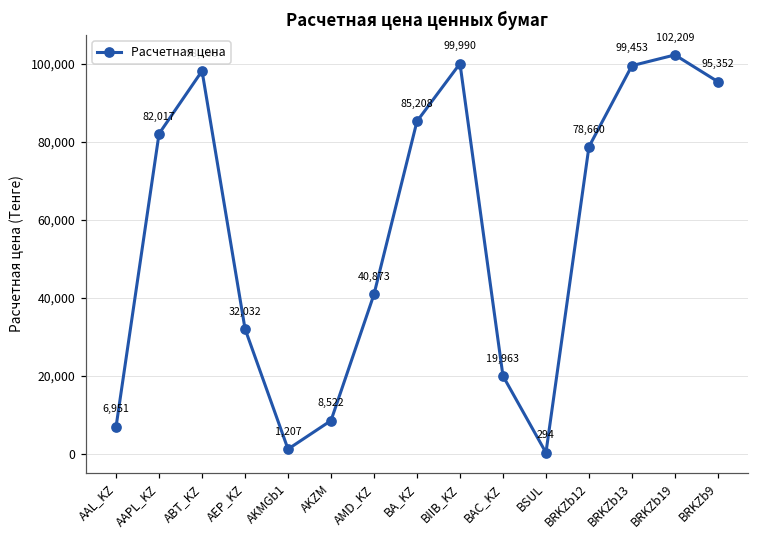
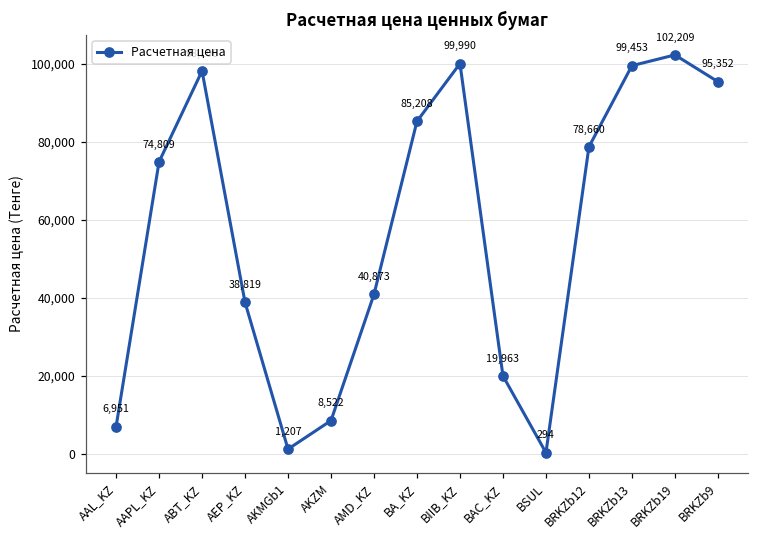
AAPL_KZ: 82,017 -> 74,809
AEP_KZ: 32,032 -> 38,819
